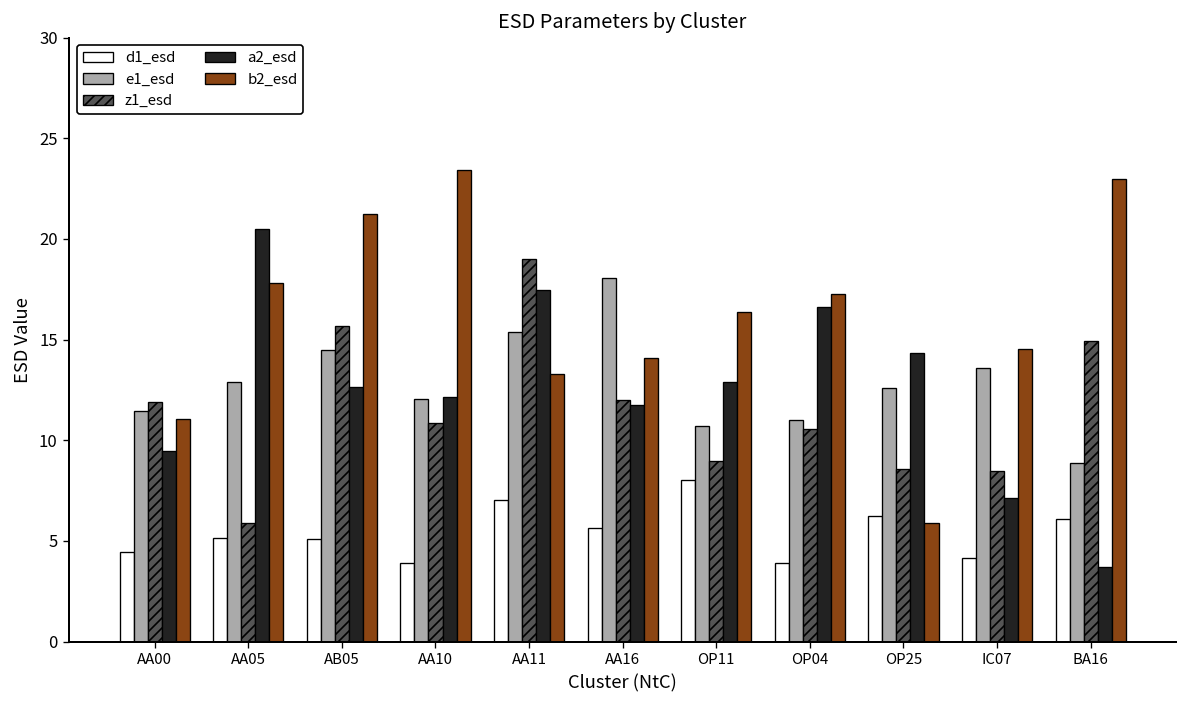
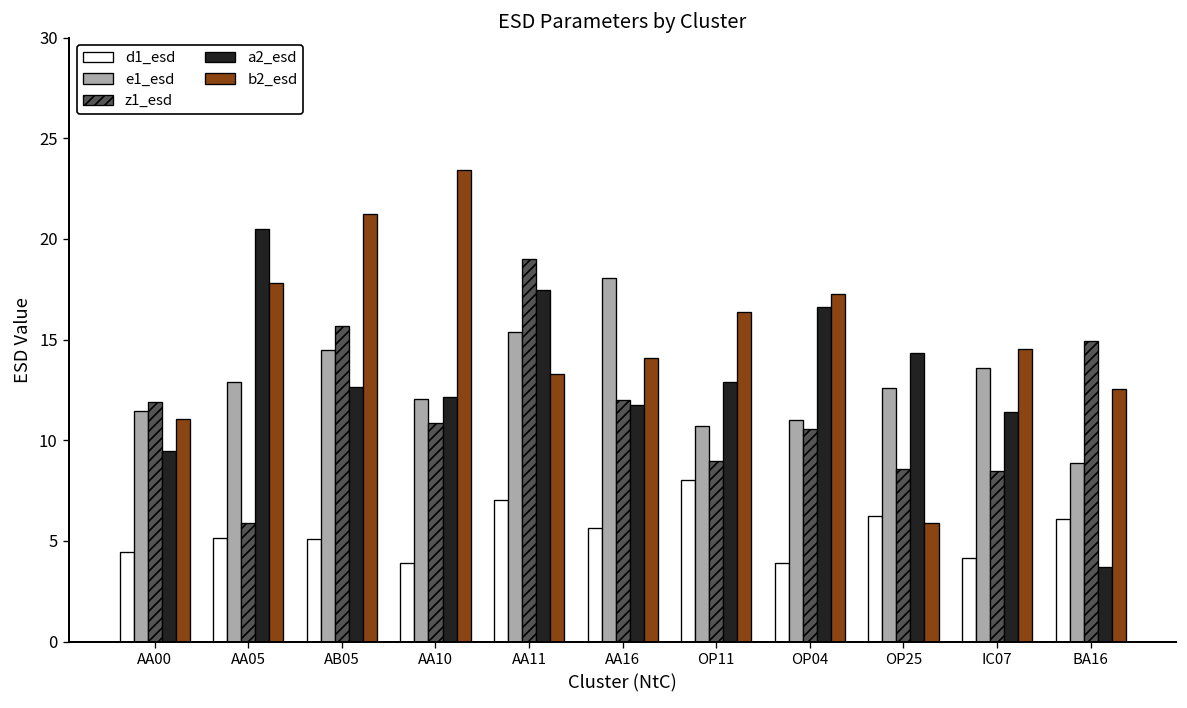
a2_esd, IC07: 7.2 -> 11.4
b2_esd, BA16: 23.0 -> 12.6
